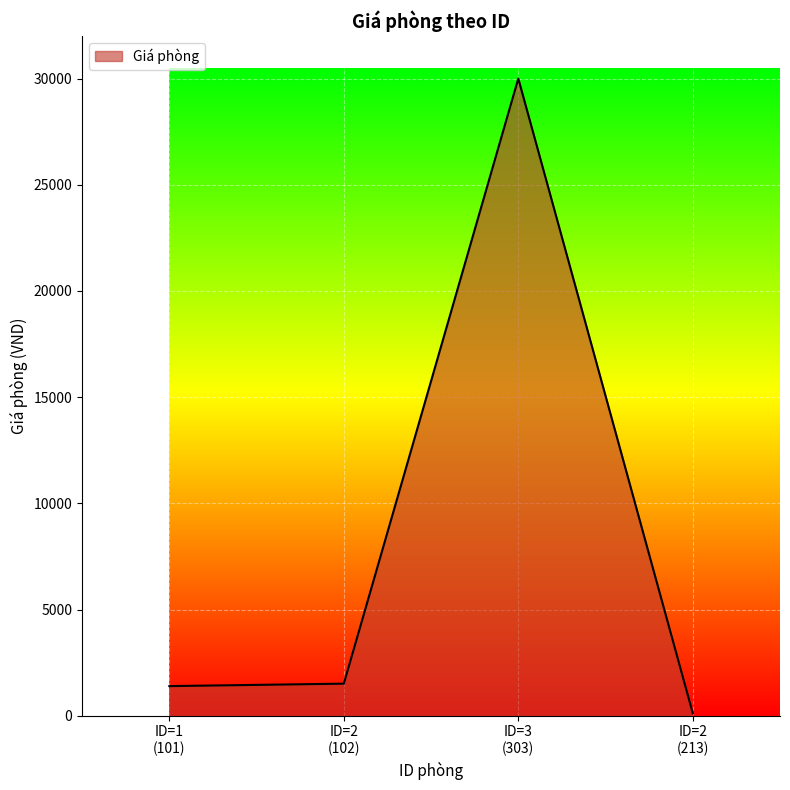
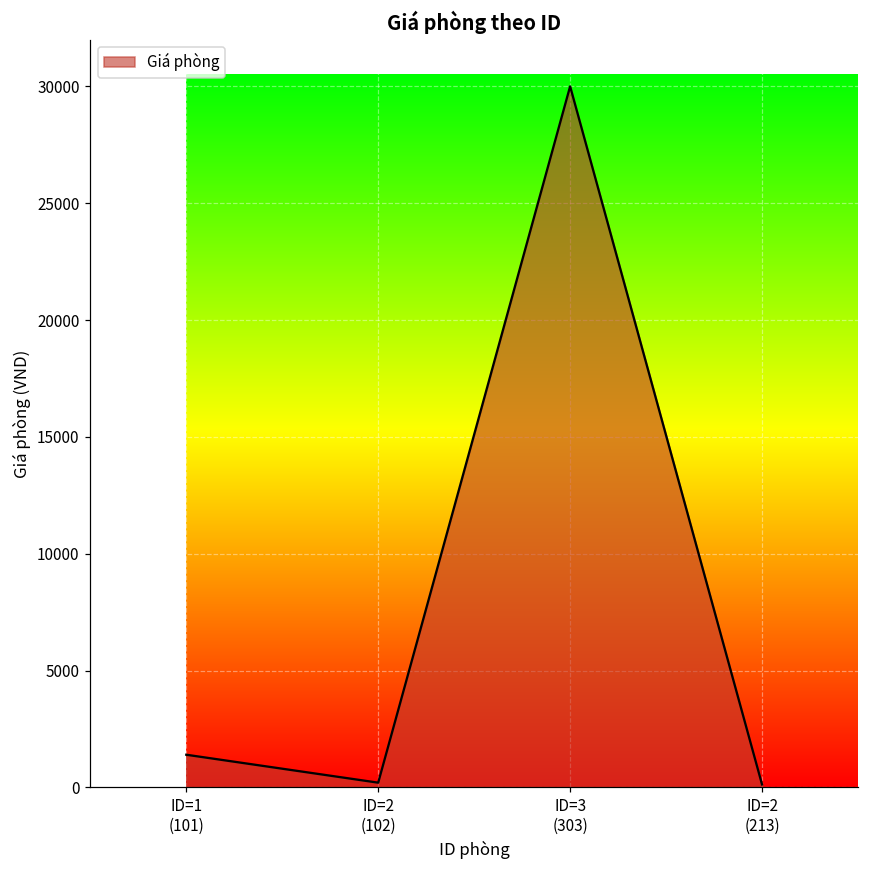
ID=2 (102): 1500 -> 200
